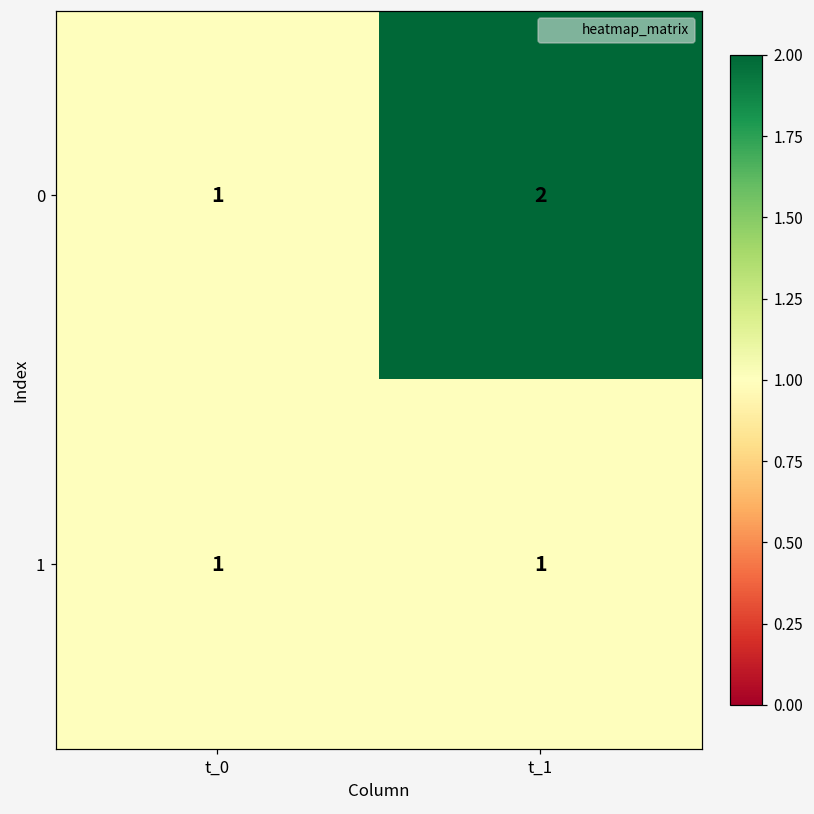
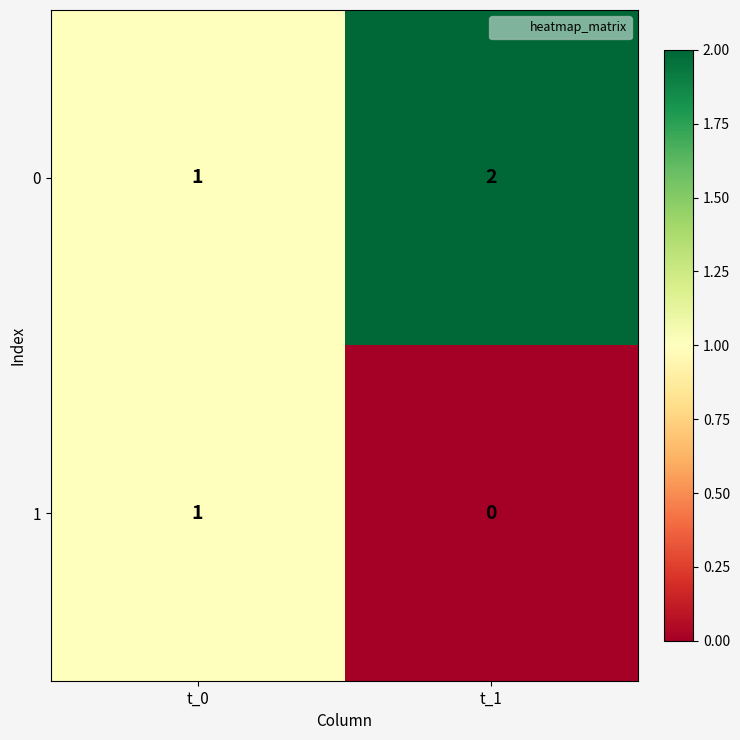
1, t_1: 1 -> 0
